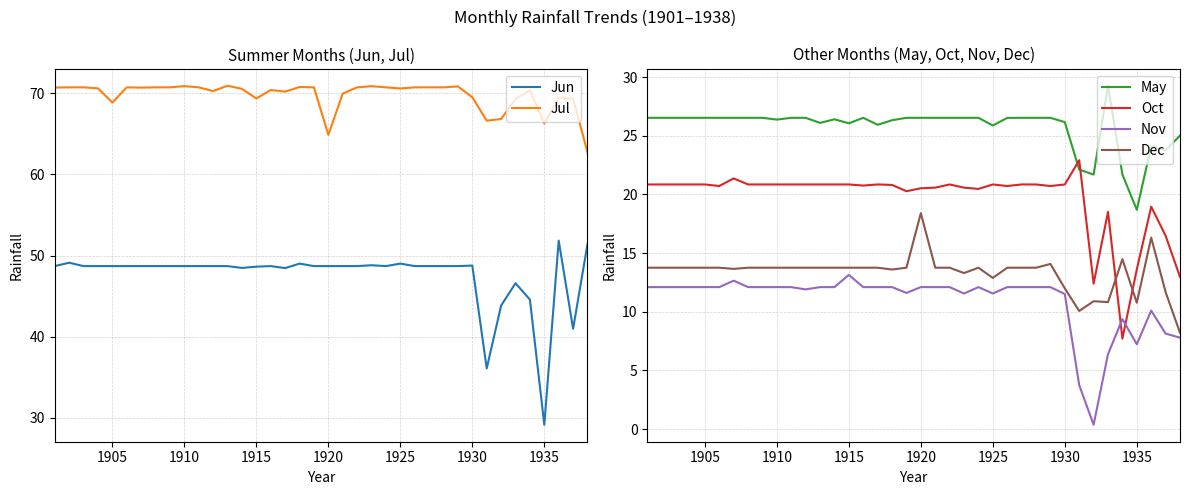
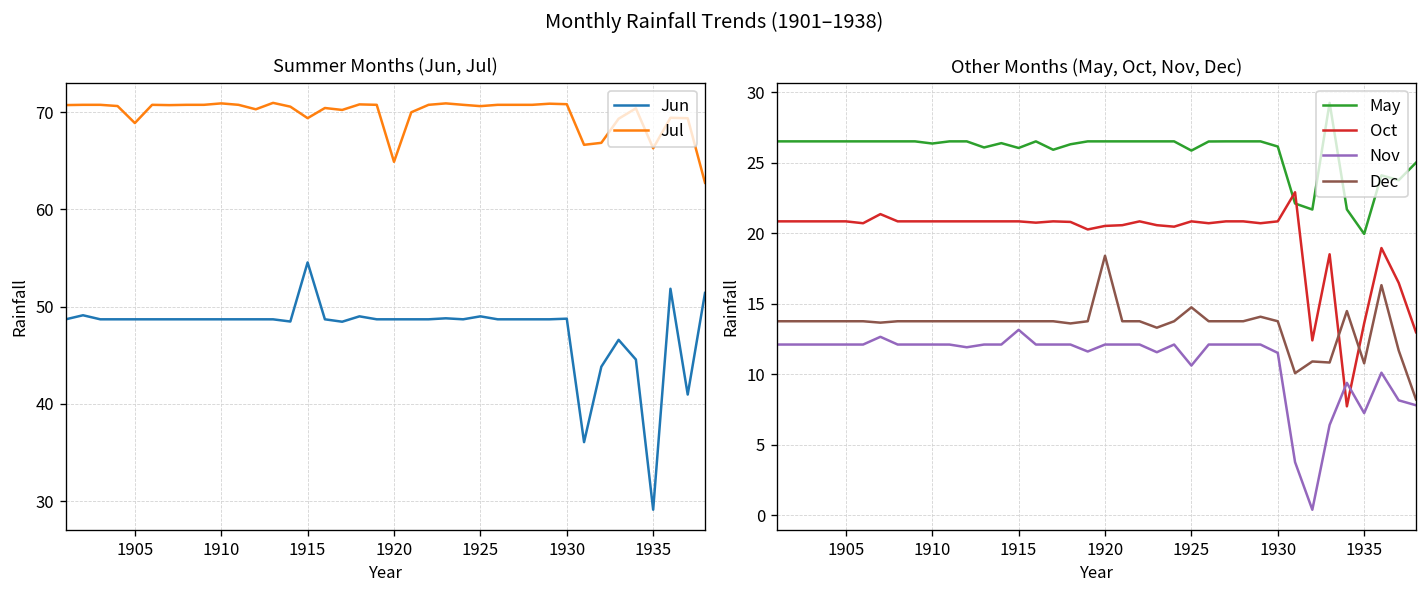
Summer Months (Jun, Jul), Jun, 1915: 49 -> 55
Summer Months (Jun, Jul), Jul, 1930: 70 -> 71
Other Months (May, Oct, Nov, Dec), Nov, 1925: 11.6 -> 10.6
Other Months (May, Oct, Nov, Dec), Dec, 1925: 12.9 -> 14.7
Other Months (May, Oct, Nov, Dec), Dec, 1930: 12.0 -> 13.8
Other Months (May, Oct, Nov, Dec), May, 1935: 18.7 -> 20.0
